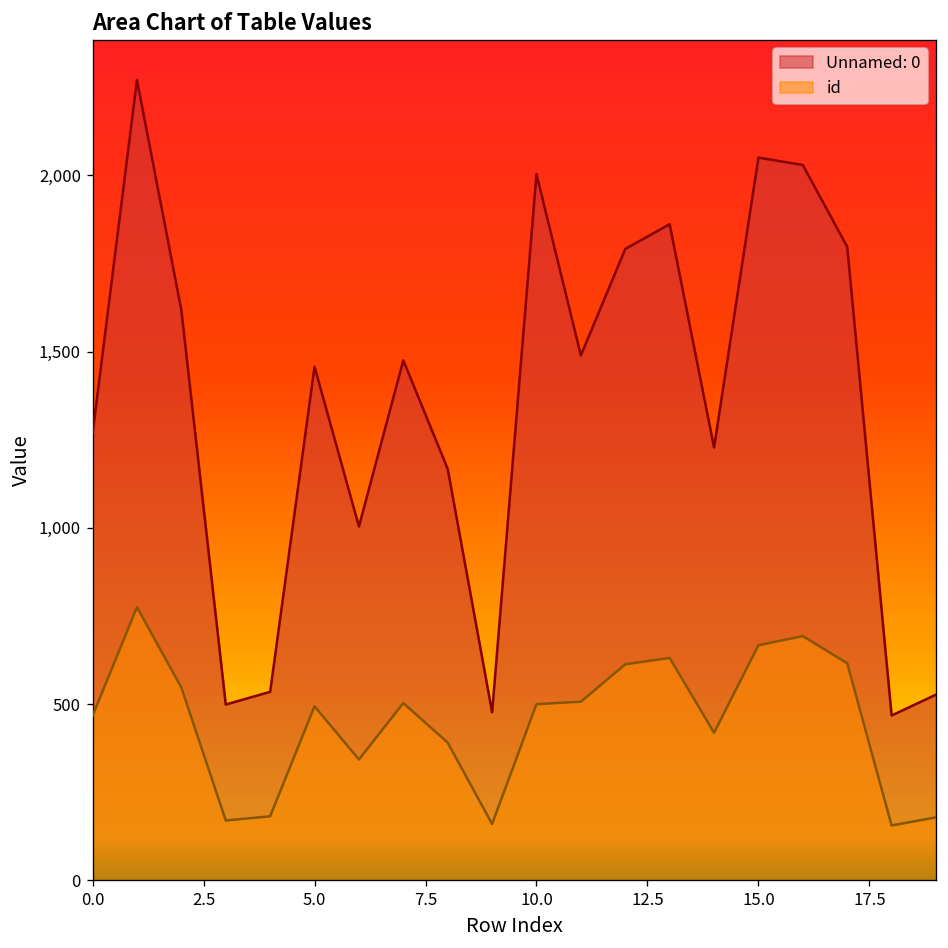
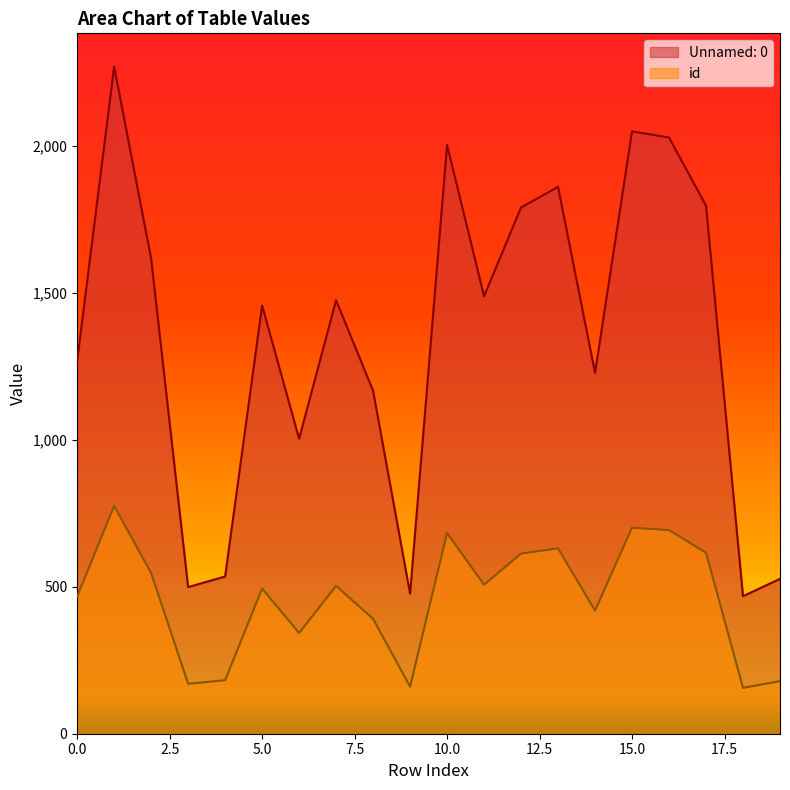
id, 10.0: 500 -> 680
id, 15.0: 670 -> 700
